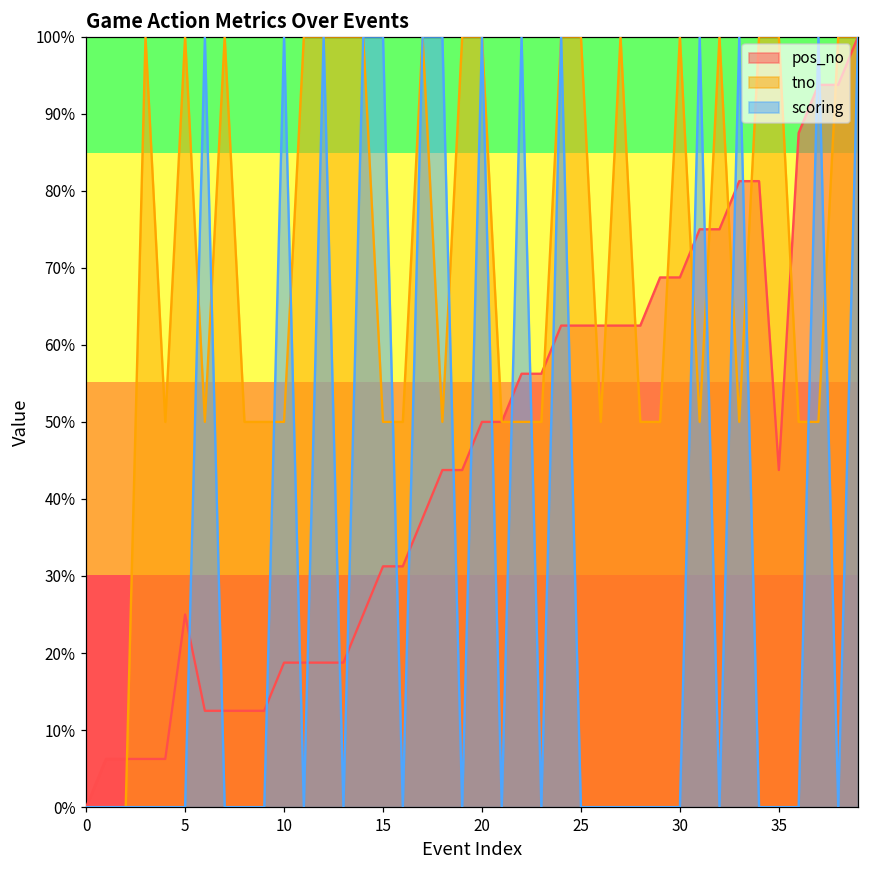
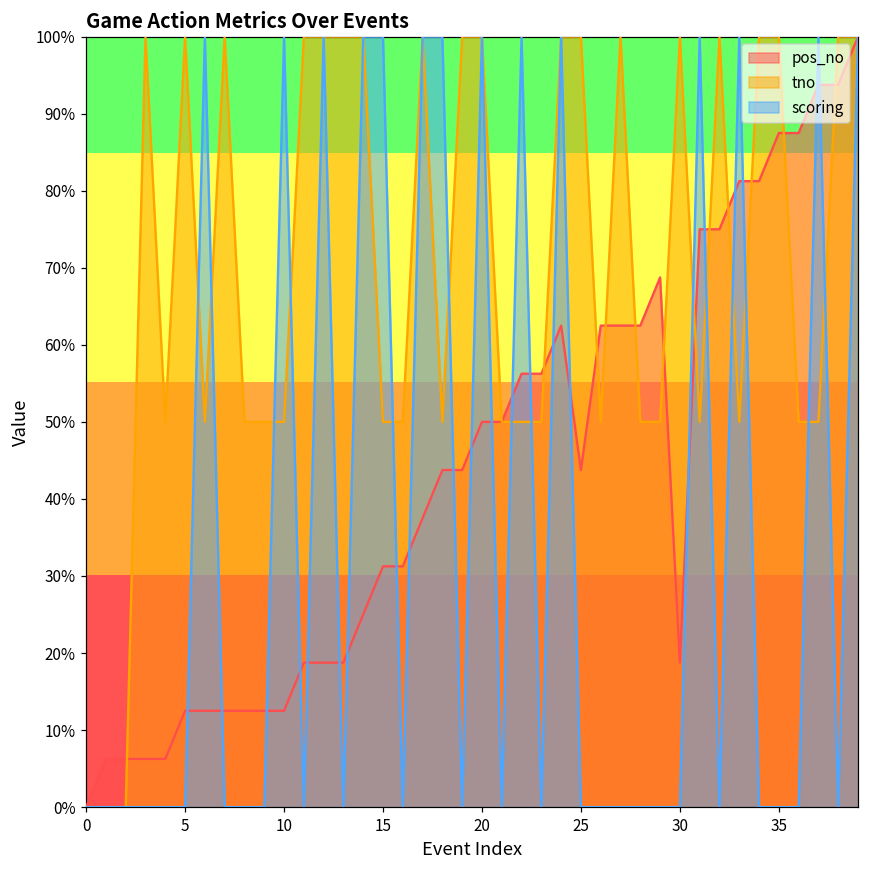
pos_no, 5: 25% -> 13%
pos_no, 10: 19% -> 13%
pos_no, 25: 63% -> 44%
pos_no, 30: 69% -> 19%
pos_no, 35: 44% -> 88%
